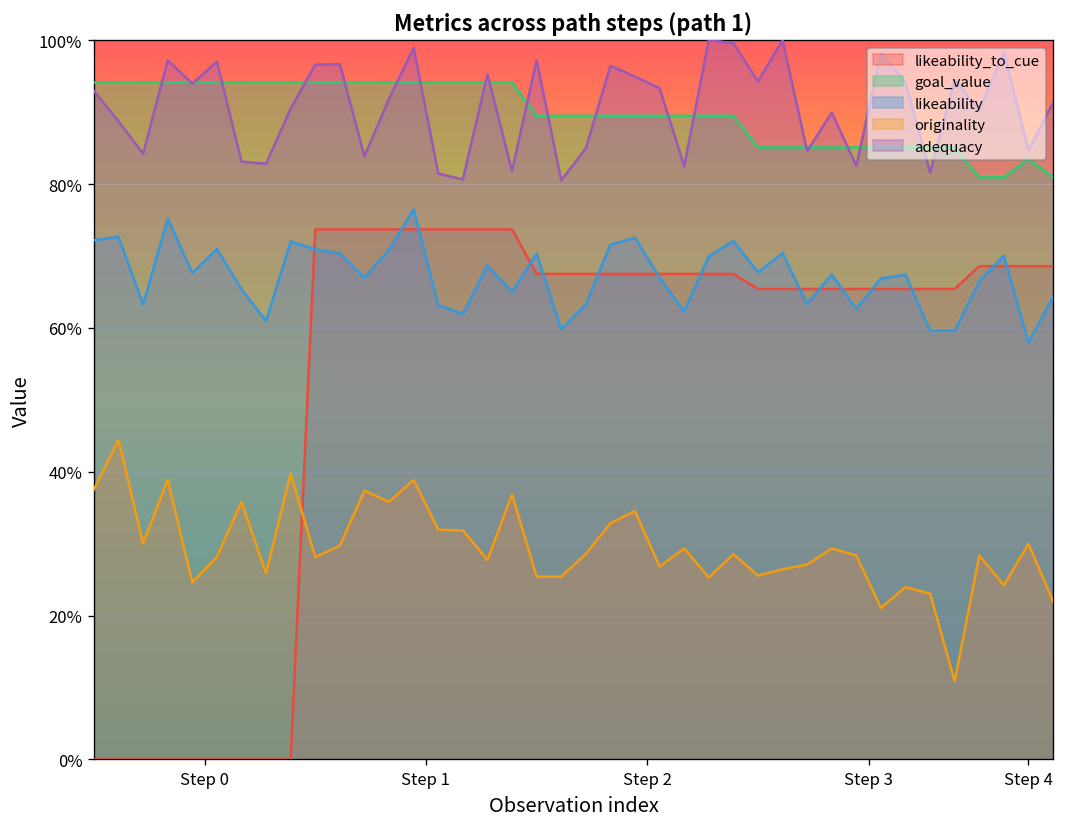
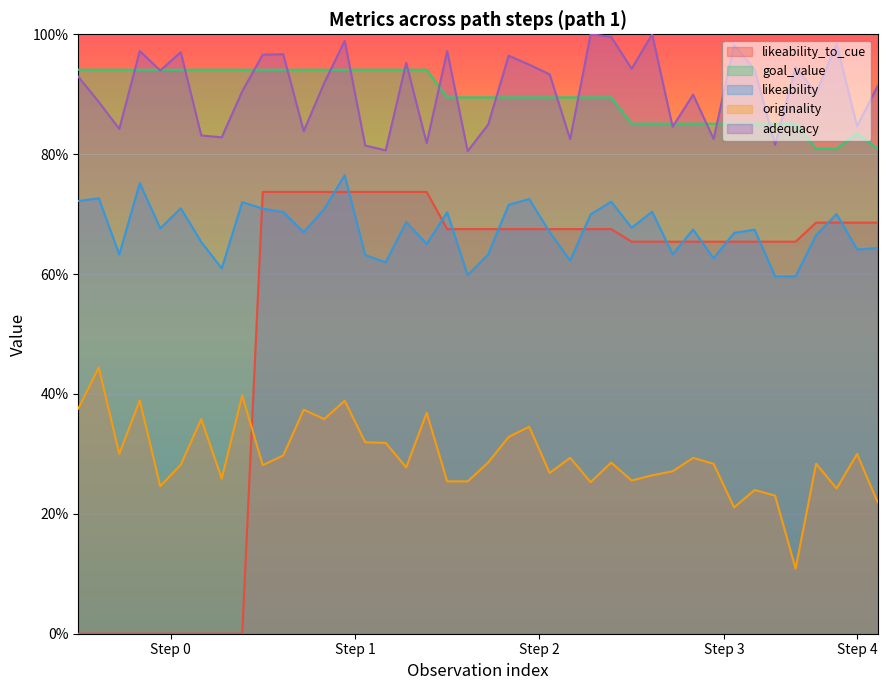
likeability, Step 4: 58% -> 64%
